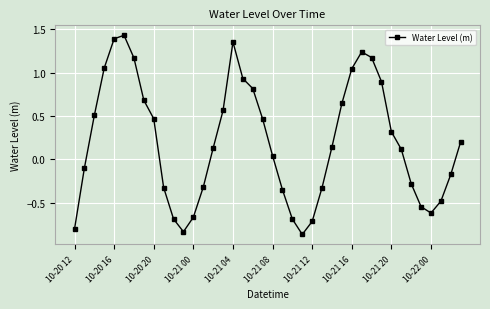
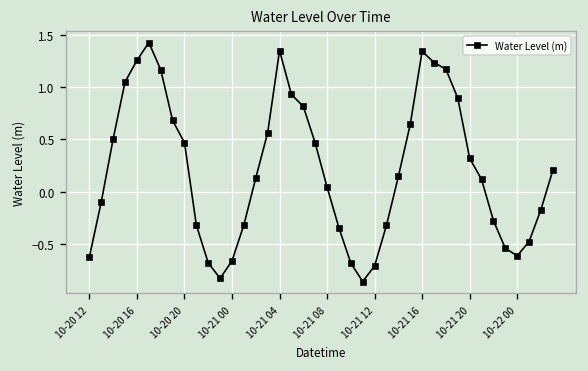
10-20 12: -0.8 -> -0.6
10-20 16: 1.4 -> 1.3
10-21 16: 1.0 -> 1.3
